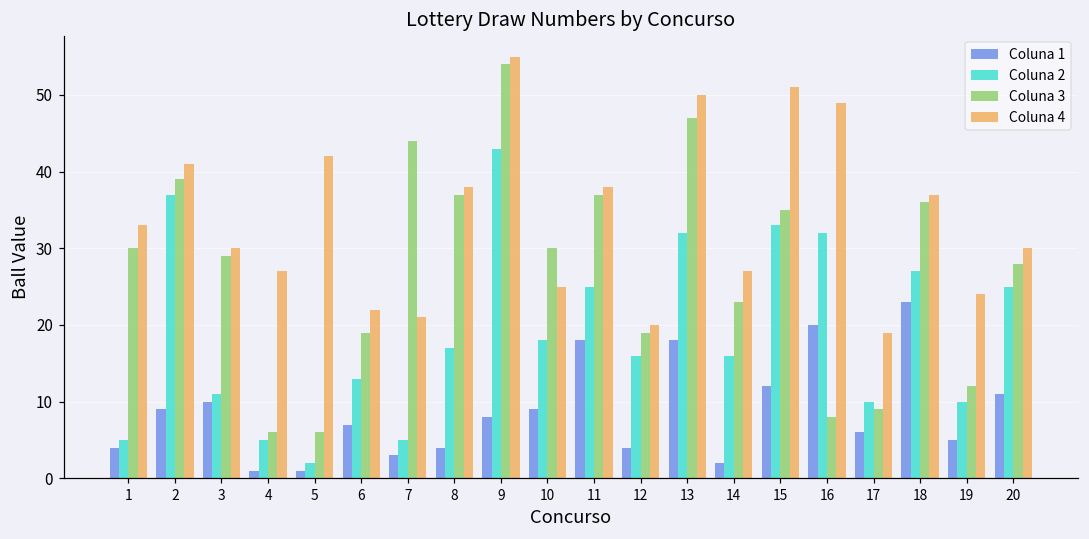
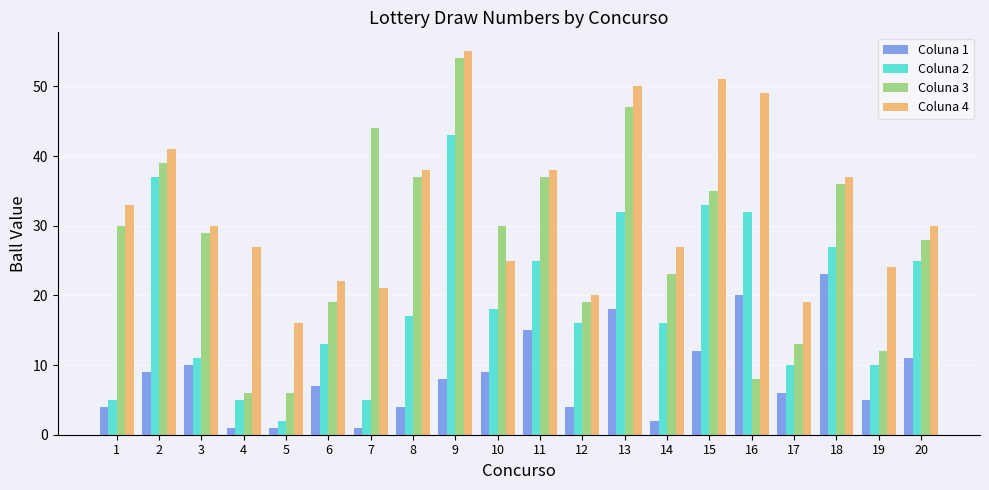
Coluna 4, 5: 42 -> 16
Coluna 1, 7: 3 -> 1
Coluna 1, 11: 18 -> 15
Coluna 3, 17: 9 -> 13
